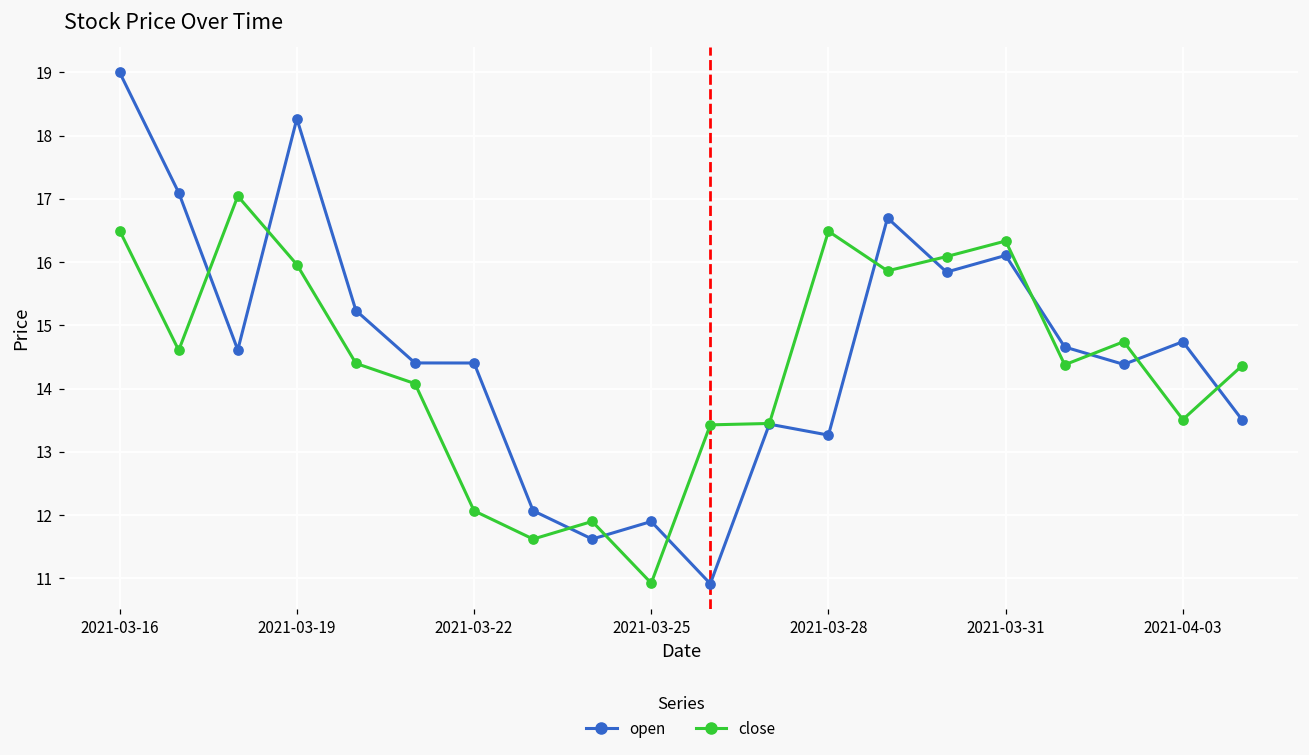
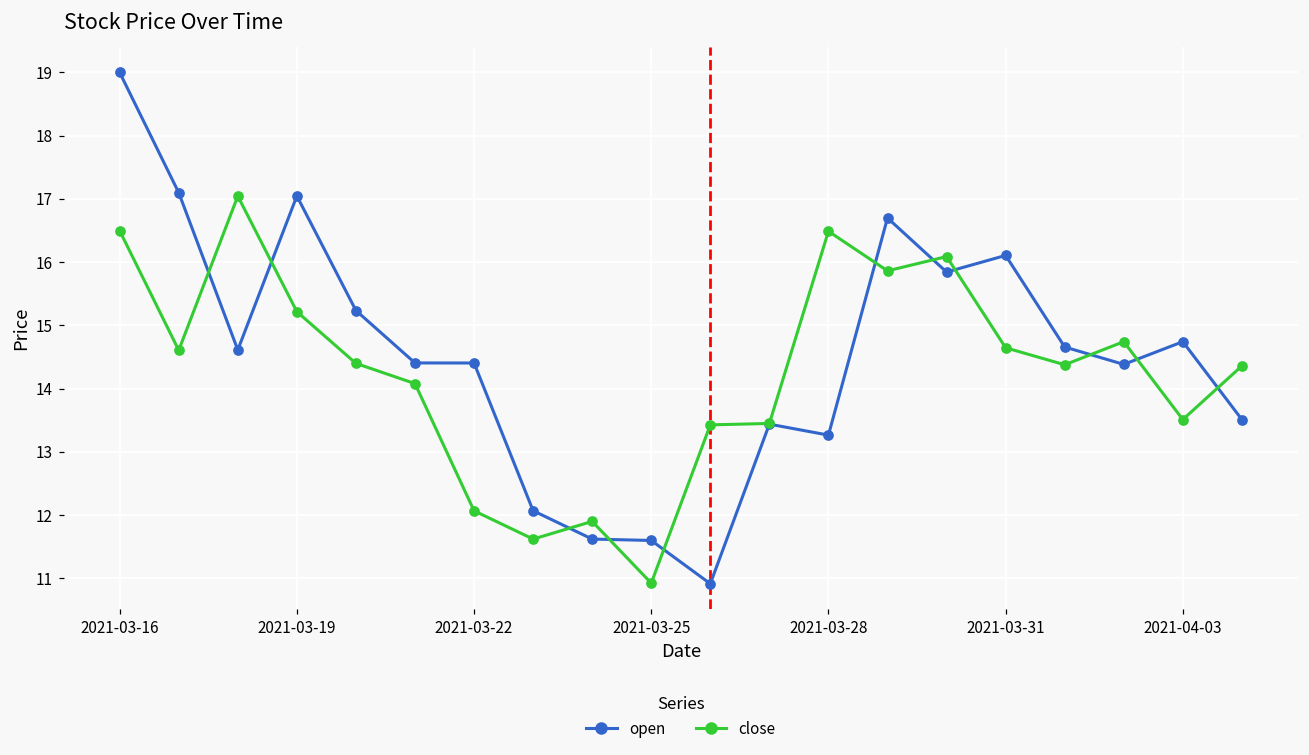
open, 2021-03-19: 18.3 -> 17.0
close, 2021-03-19: 16.0 -> 15.2
open, 2021-03-25: 11.9 -> 11.6
close, 2021-03-31: 16.3 -> 14.6
